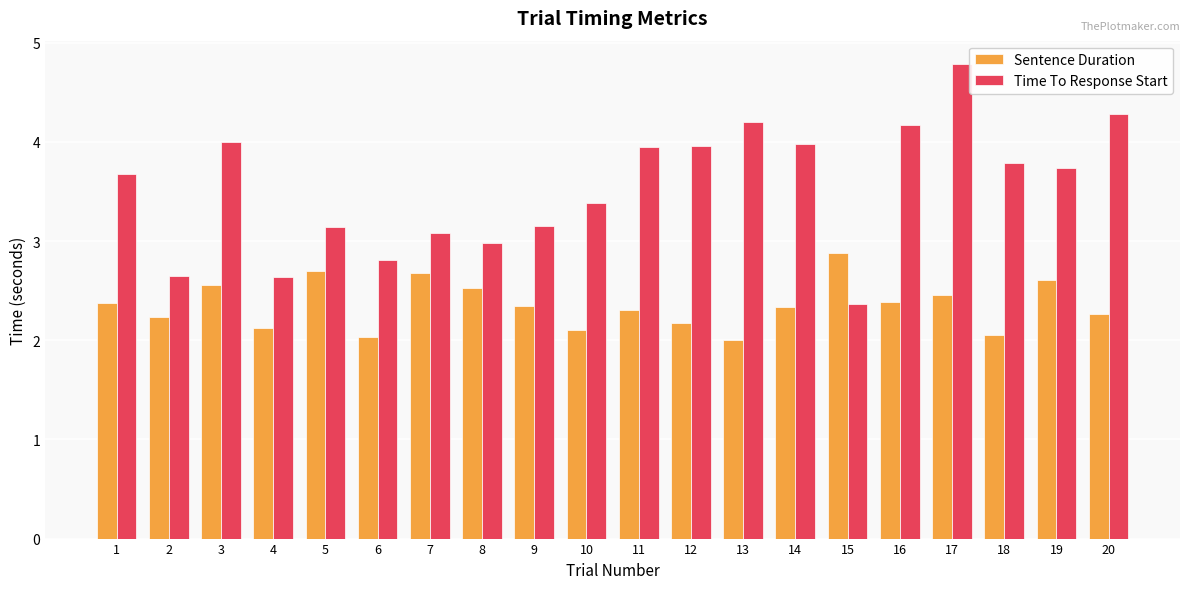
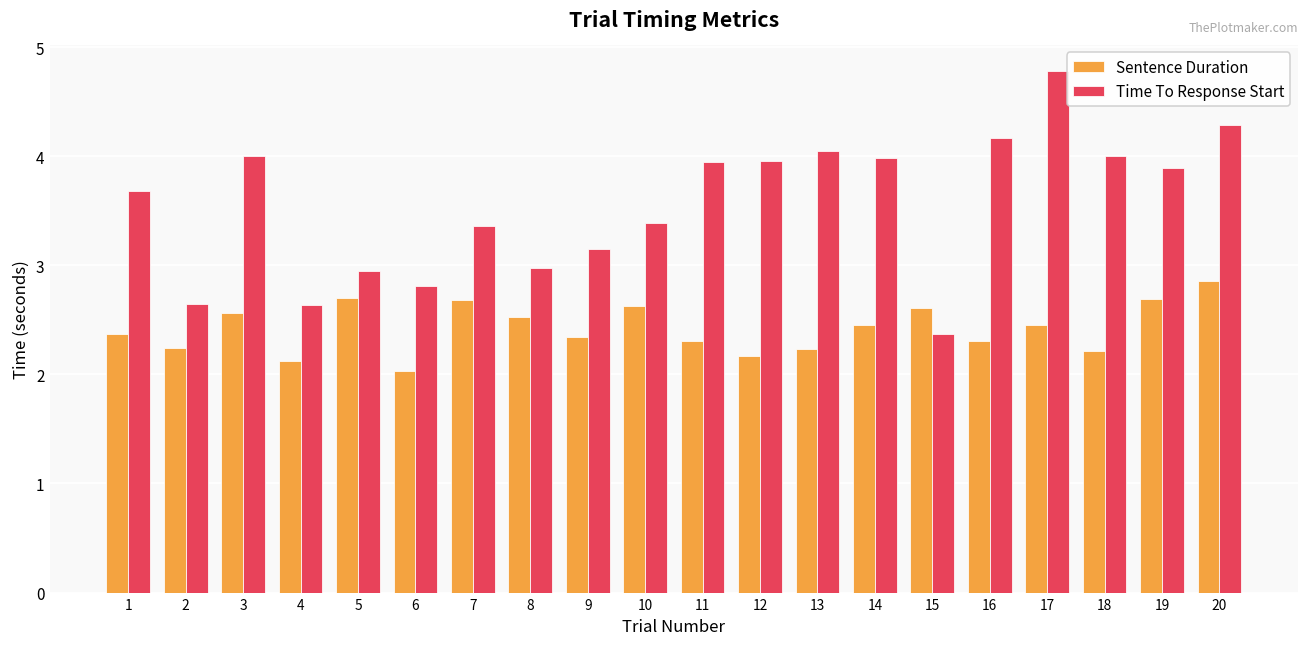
Time To Response Start, 5: 3.1 -> 2.9
Time To Response Start, 7: 3.1 -> 3.4
Sentence Duration, 10: 2.1 -> 2.6
Sentence Duration, 13: 2.0 -> 2.2
Time To Response Start, 13: 4.2 -> 4.0
Sentence Duration, 14: 2.3 -> 2.4
Sentence Duration, 15: 2.9 -> 2.6
Sentence Duration, 16: 2.4 -> 2.3
Sentence Duration, 18: 2.1 -> 2.2
Time To Response Start, 18: 3.8 -> 4.0
Sentence Duration, 19: 2.6 -> 2.7
Time To Response Start, 19: 3.7 -> 3.9
Sentence Duration, 20: 2.3 -> 2.9
